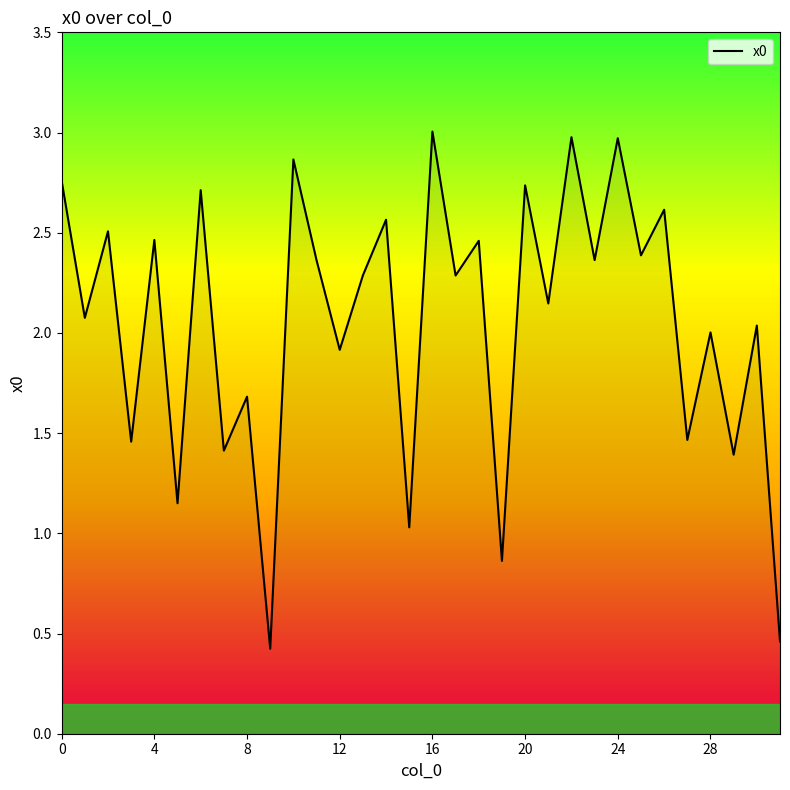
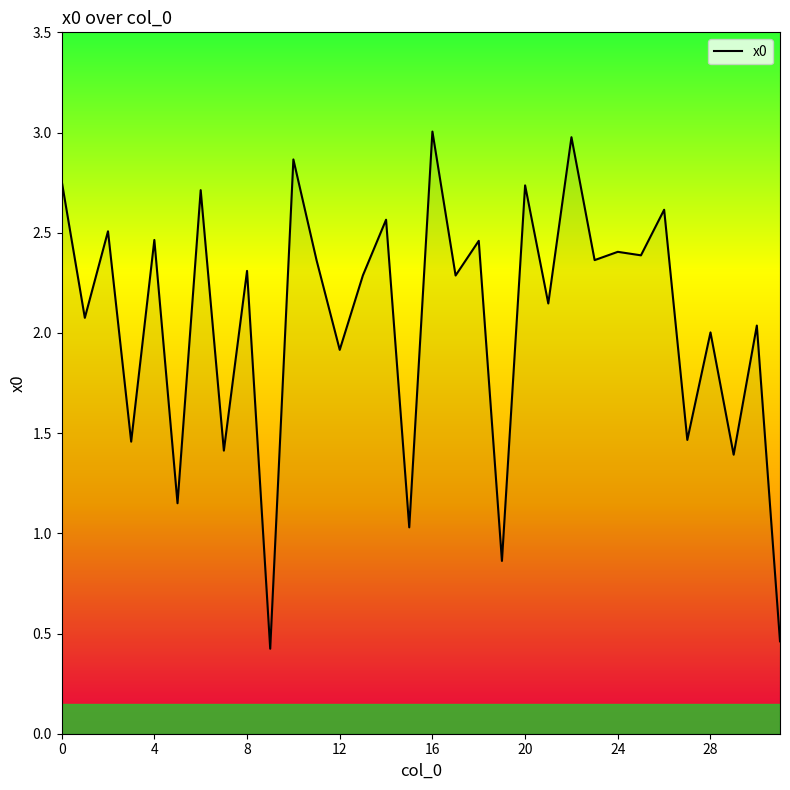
8: 1.68 -> 2.31
24: 2.97 -> 2.40
